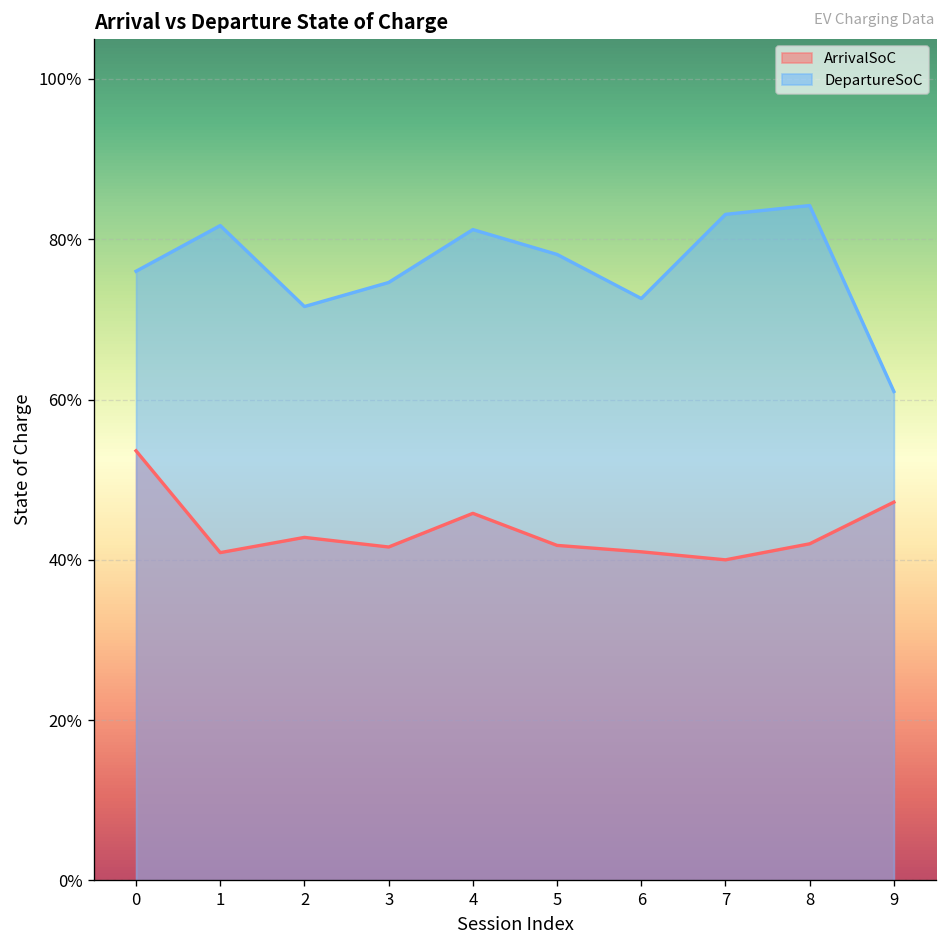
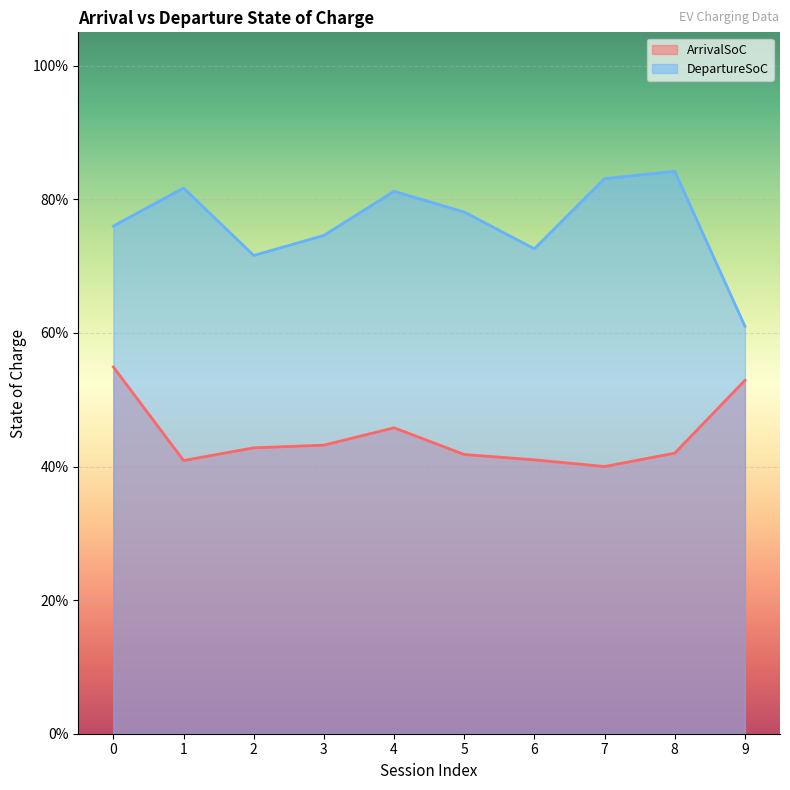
ArrivalSoC, 0: 54% -> 55%
ArrivalSoC, 3: 42% -> 43%
ArrivalSoC, 9: 47% -> 53%
